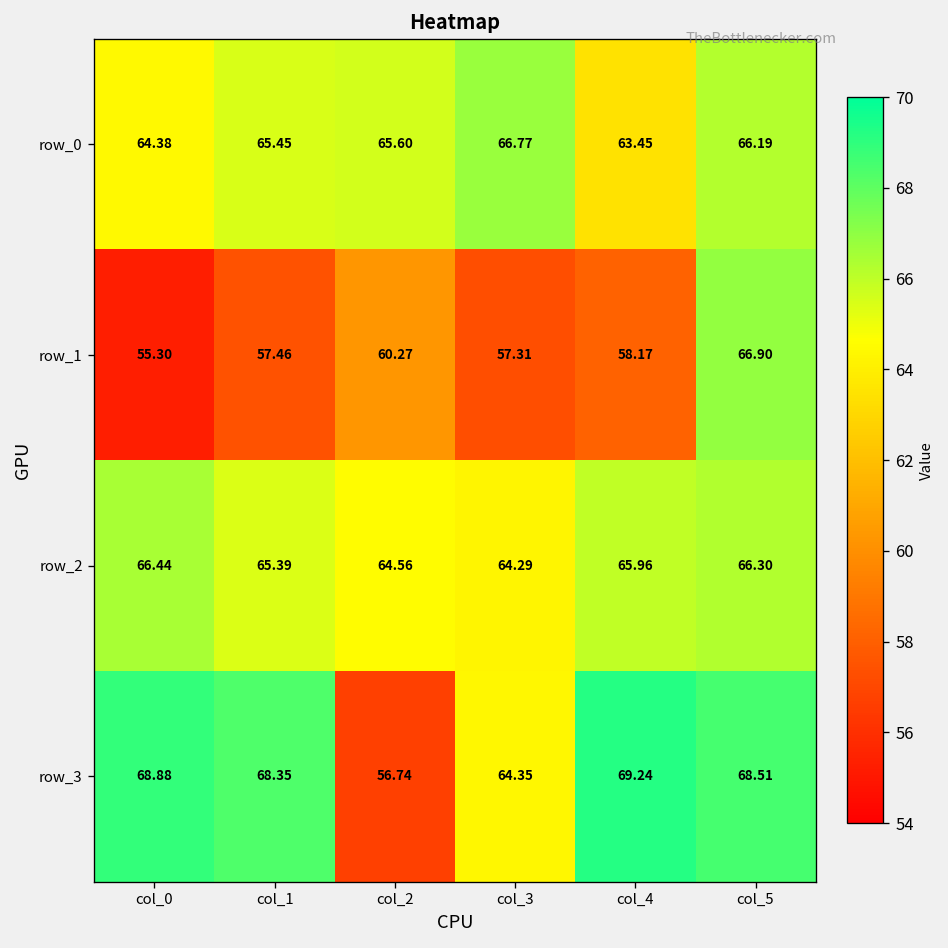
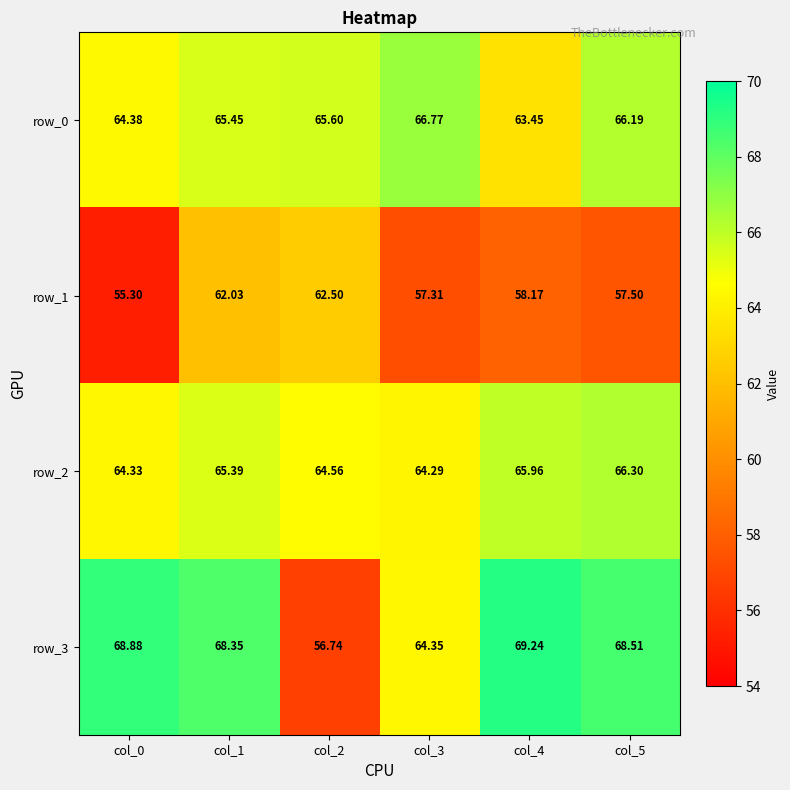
row_1, col_1: 57.46 -> 62.03
row_1, col_2: 60.27 -> 62.50
row_1, col_5: 66.90 -> 57.50
row_2, col_0: 66.44 -> 64.33
